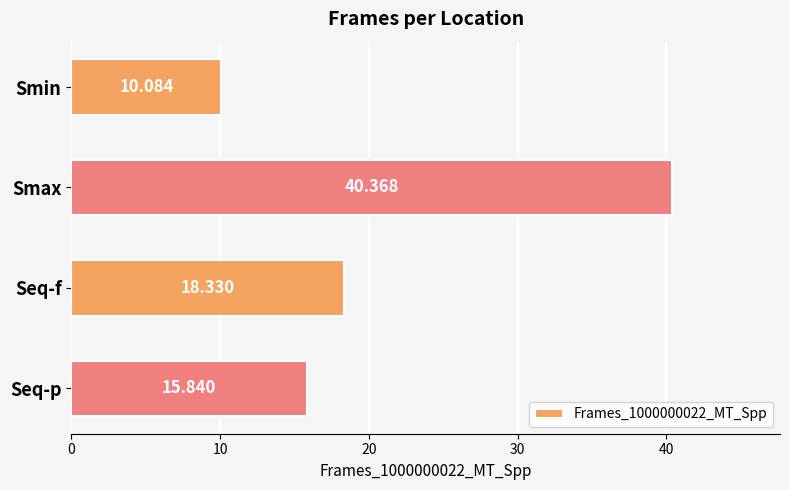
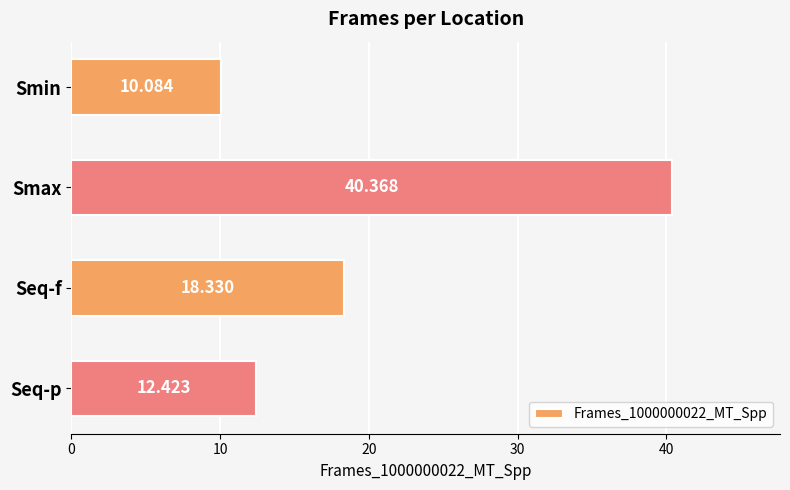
Seq-p: 15.840 -> 12.423
